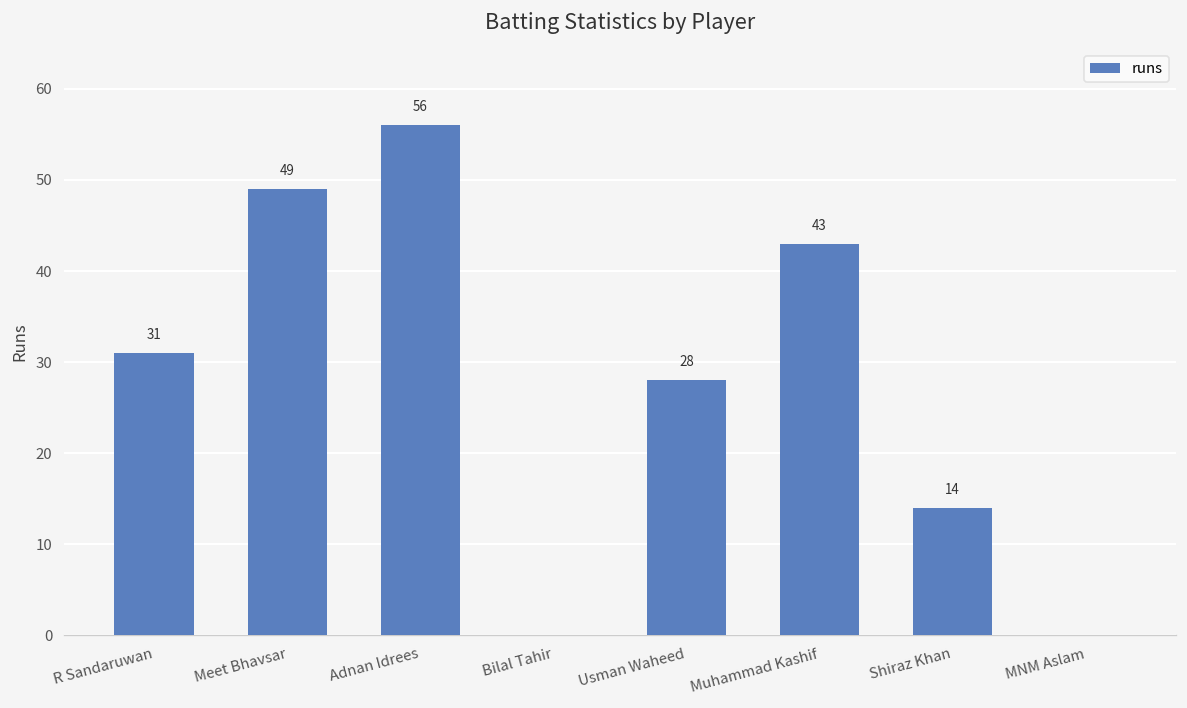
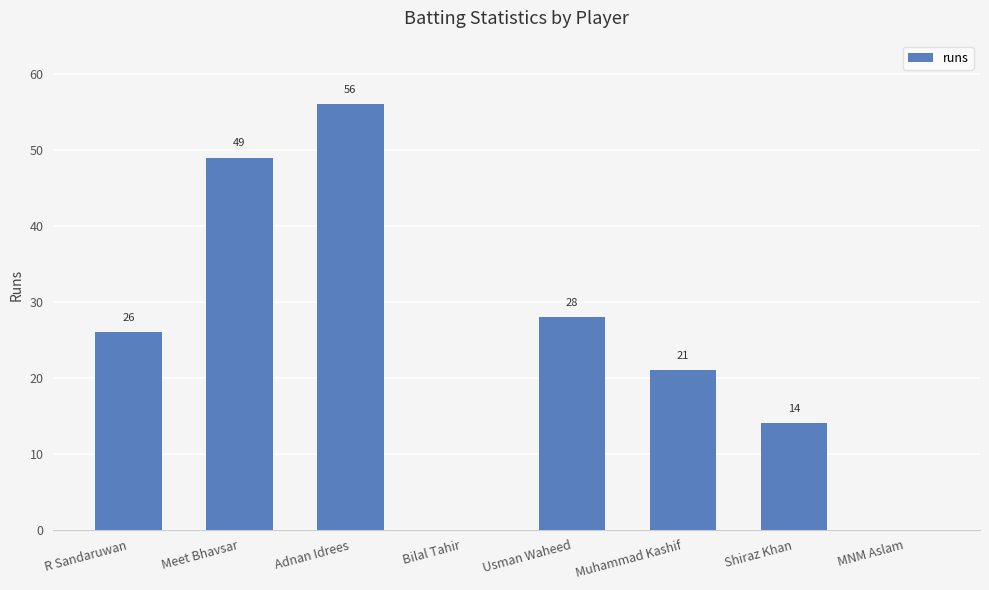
R Sandaruwan: 31 -> 26
Muhammad Kashif: 43 -> 21
